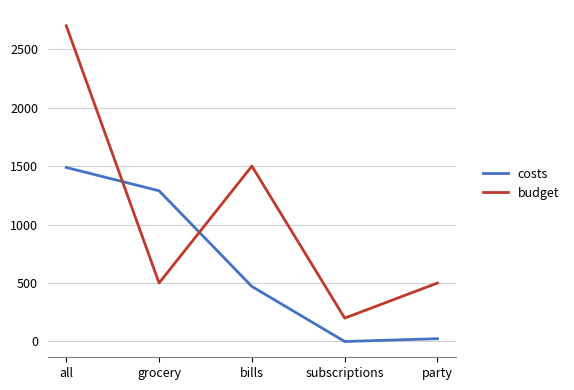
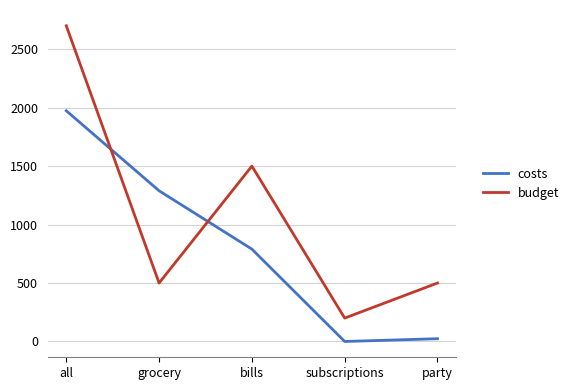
costs, all: 1490 -> 1970
costs, bills: 470 -> 790
